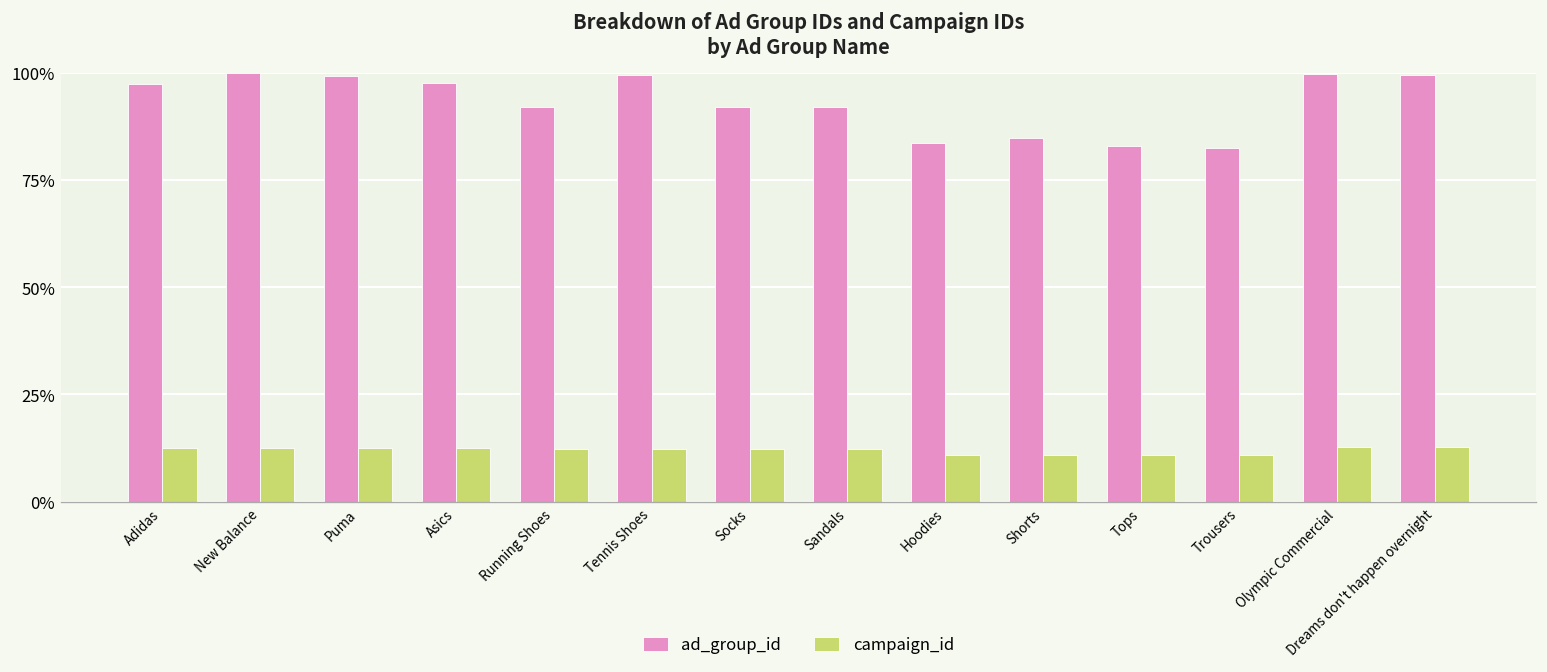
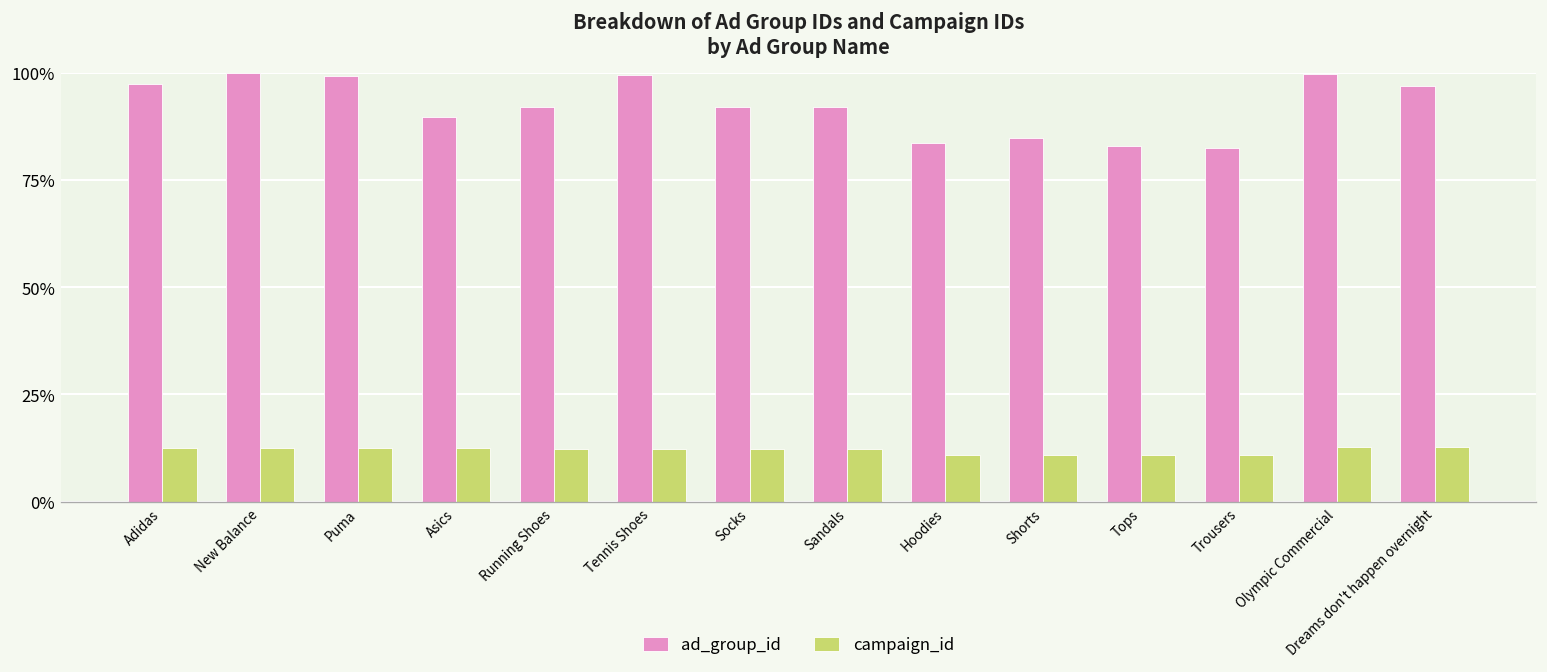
ad_group_id, Asics: 98% -> 90%
ad_group_id, Dreams don't happen overnight: 100% -> 97%
